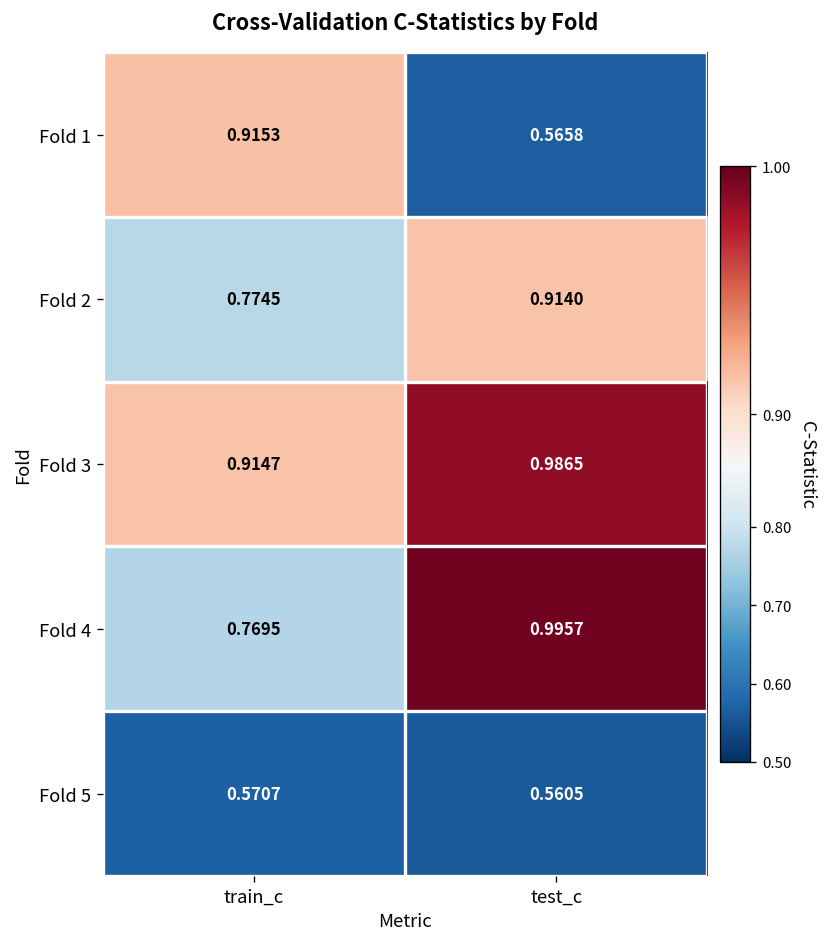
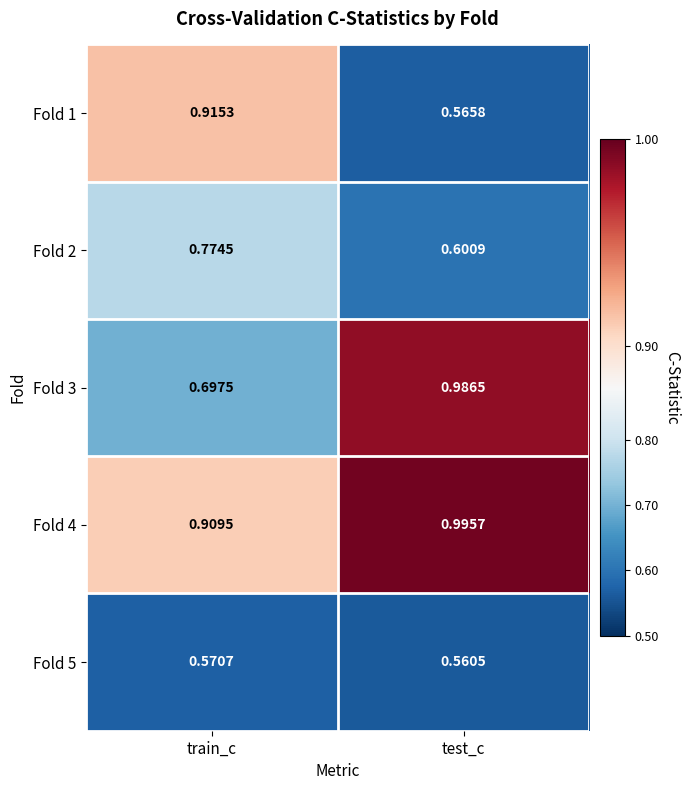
Fold 2, test_c: 0.9140 -> 0.6009
Fold 3, train_c: 0.9147 -> 0.6975
Fold 4, train_c: 0.7695 -> 0.9095
